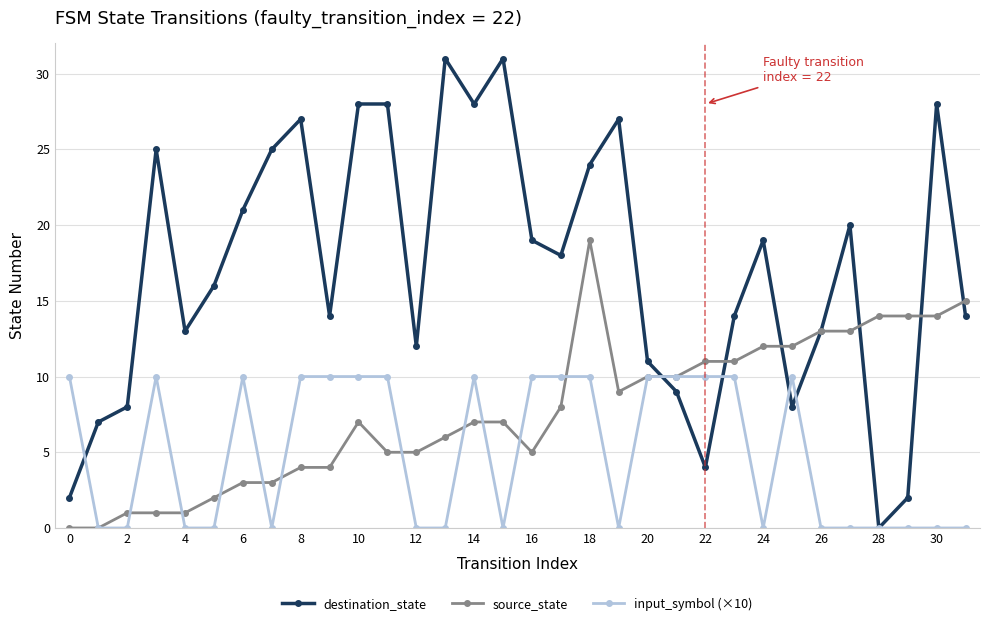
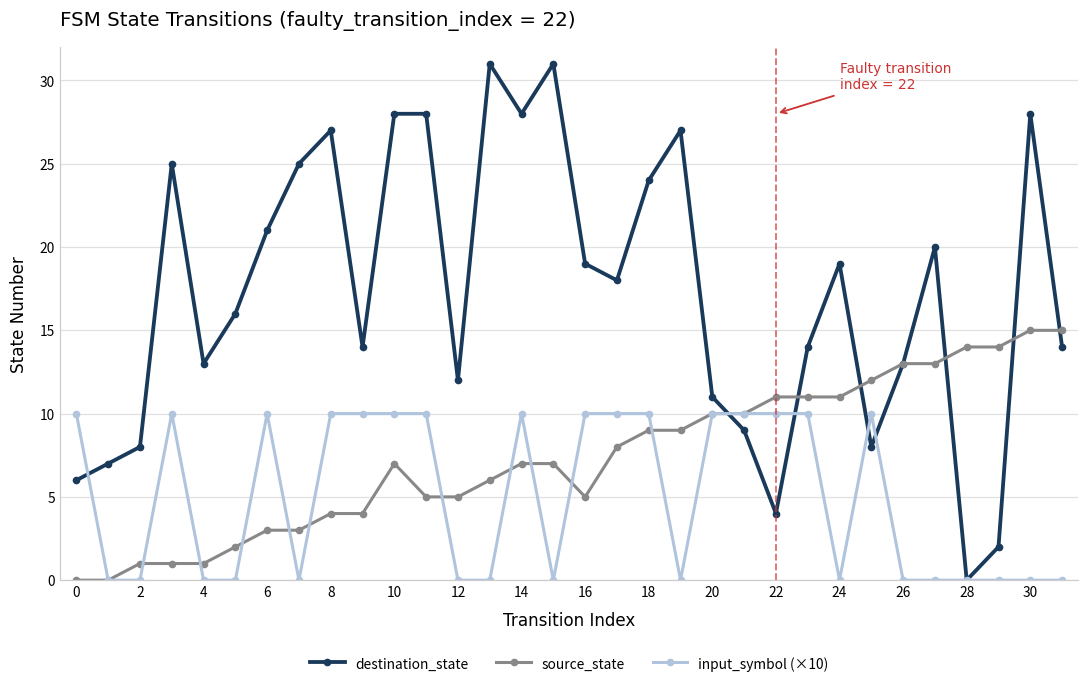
destination_state, 0: 2 -> 6
source_state, 18: 19 -> 9
source_state, 24: 12 -> 11
source_state, 30: 14 -> 15
